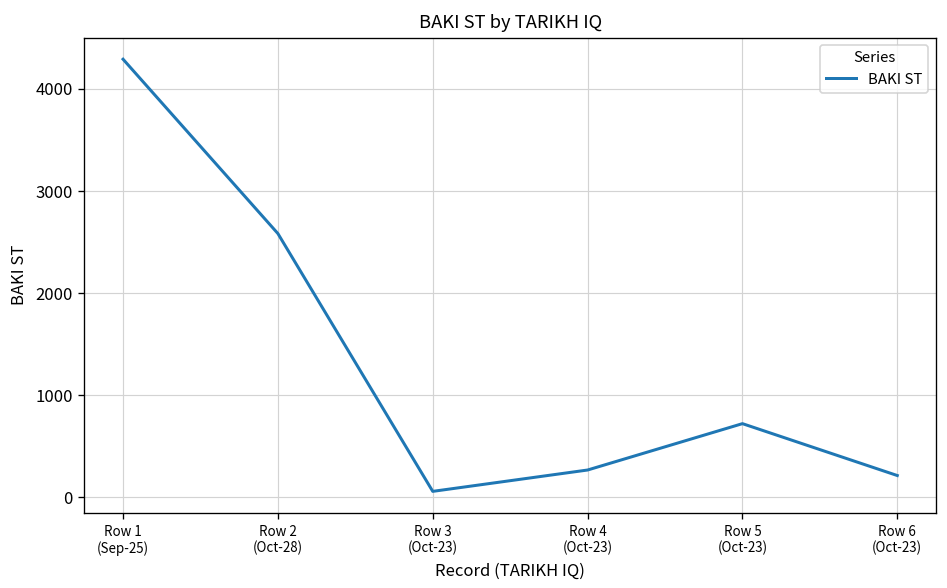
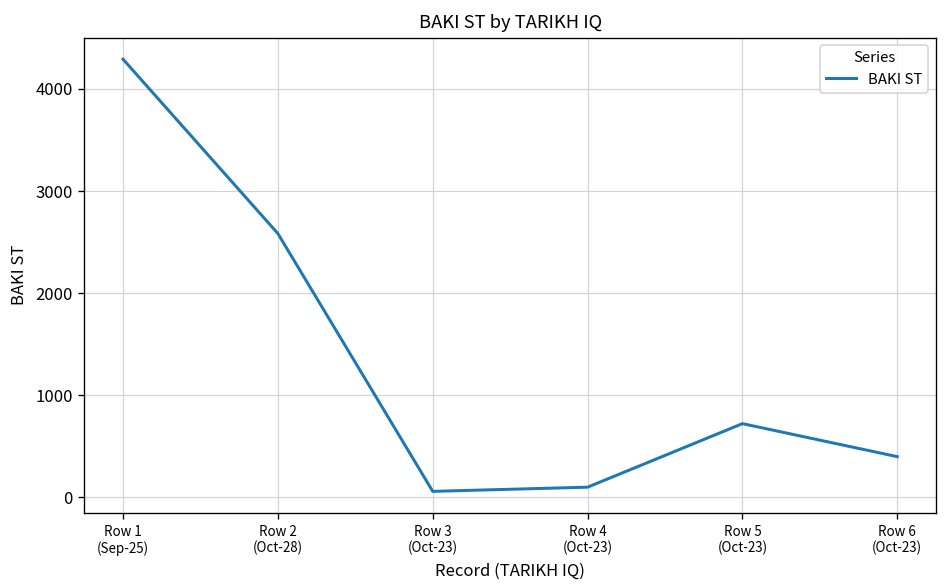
Row 4 (Oct-23): 300 -> 100
Row 6 (Oct-23): 200 -> 400
